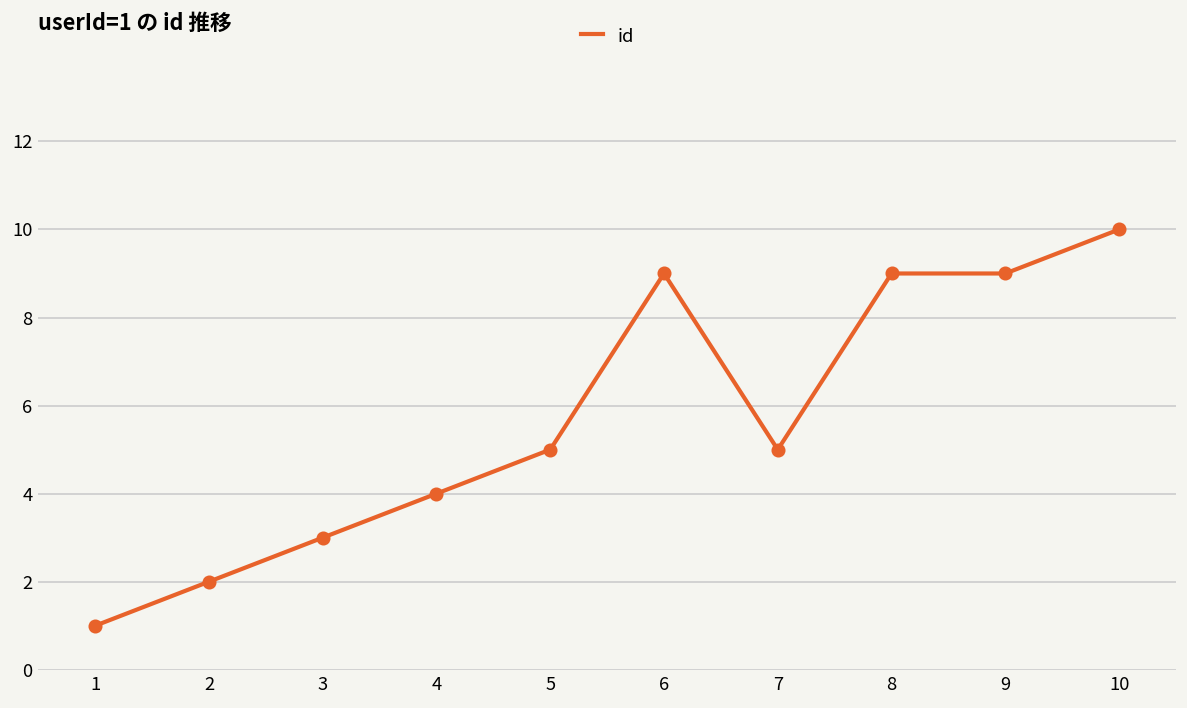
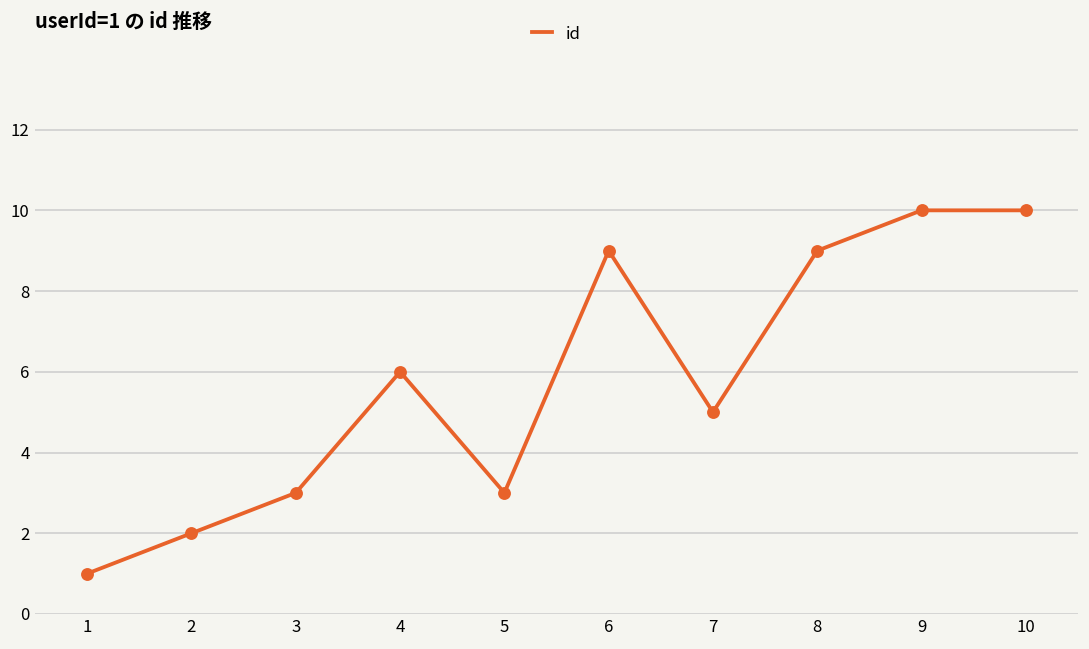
4: 4 -> 6
5: 5 -> 3
9: 9 -> 10
